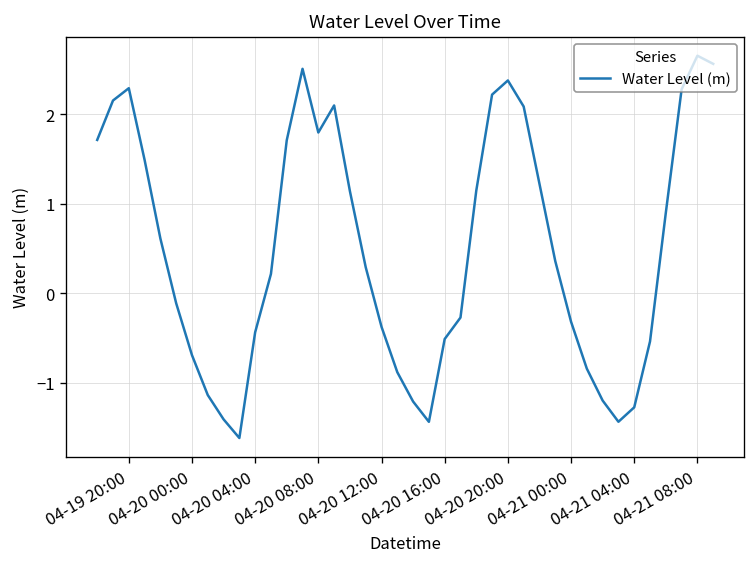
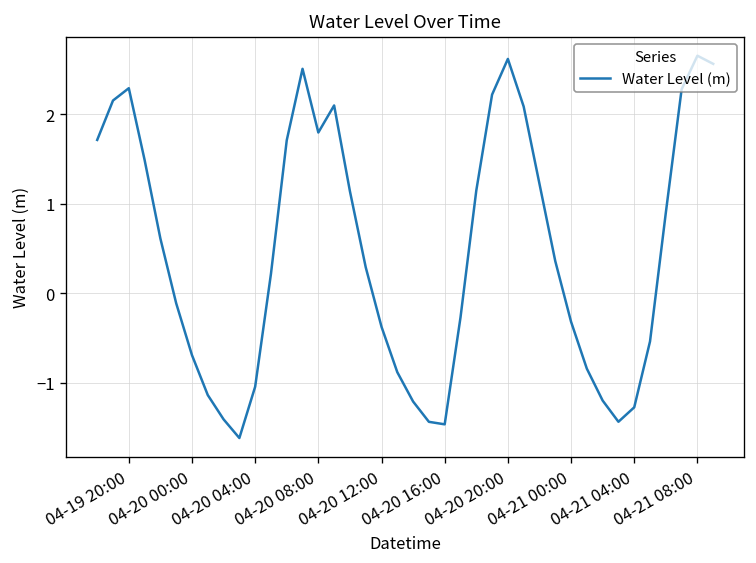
04-20 04:00: -0.4 -> -1.0
04-20 16:00: -0.5 -> -1.5
04-20 20:00: 2.4 -> 2.6
